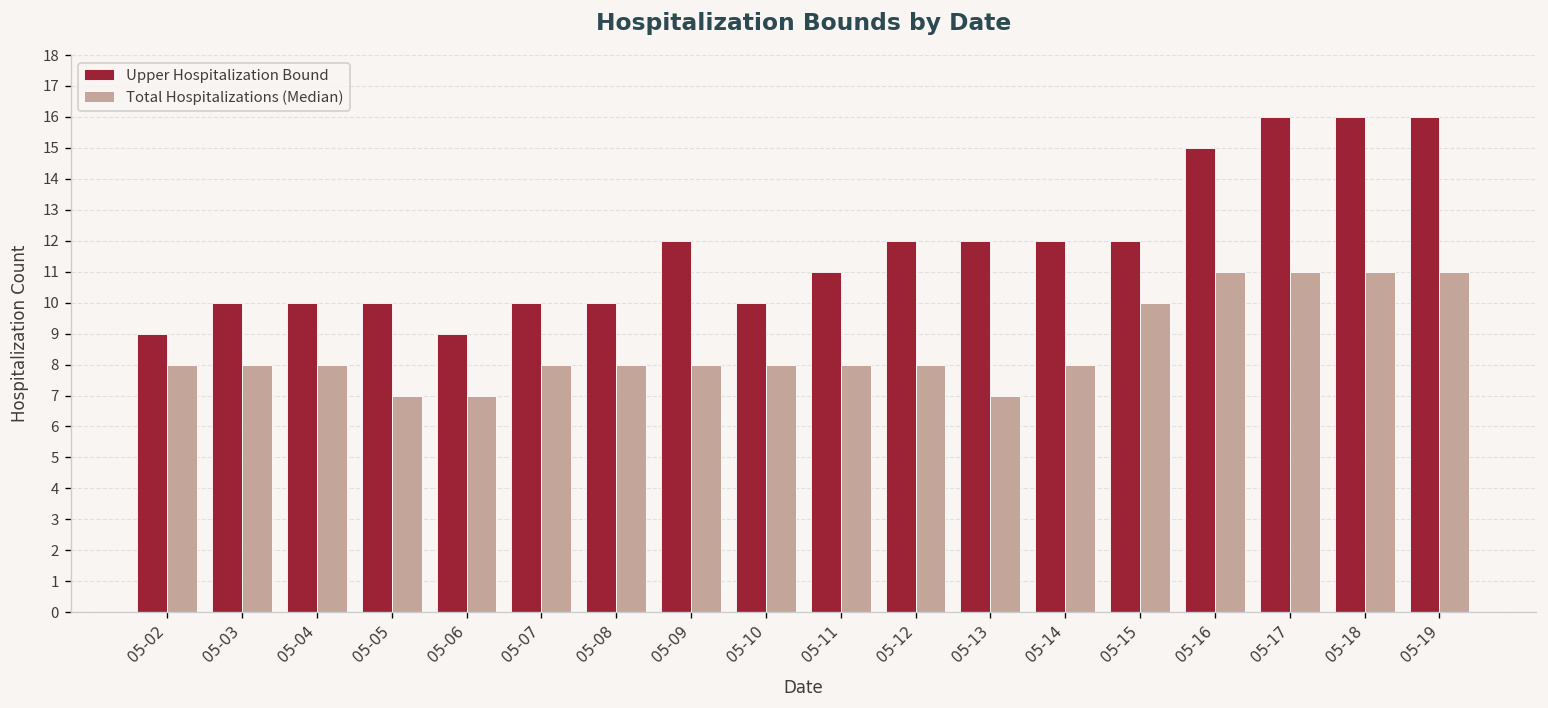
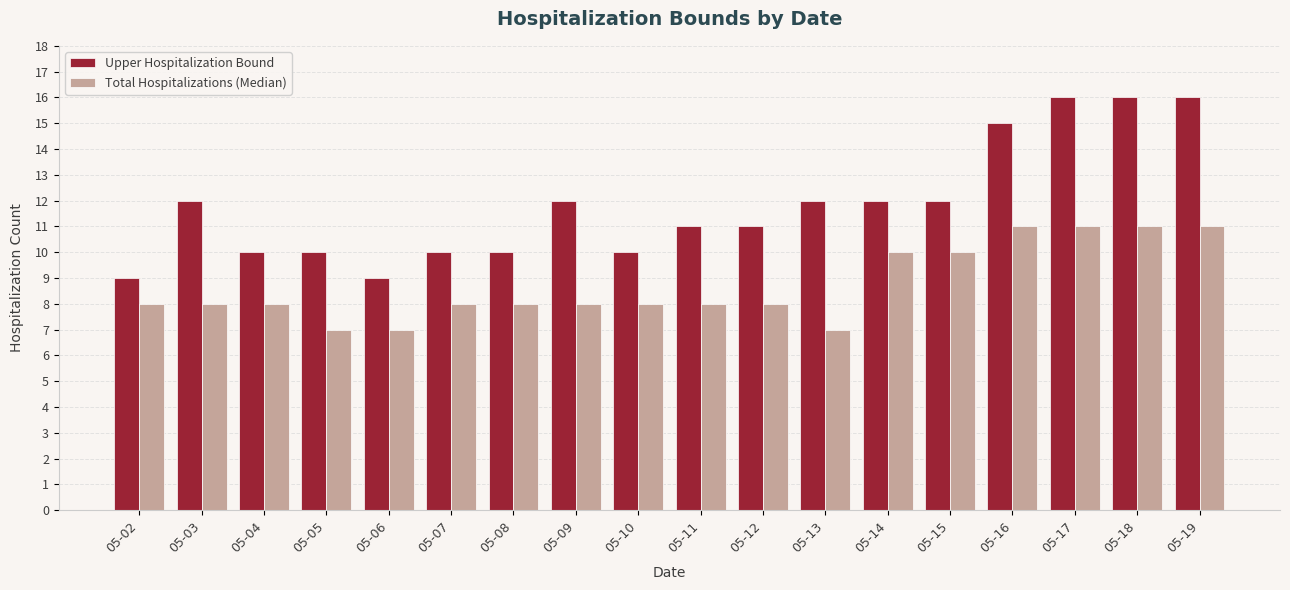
Upper Hospitalization Bound, 05-03: 10 -> 12
Upper Hospitalization Bound, 05-12: 12 -> 11
Total Hospitalizations (Median), 05-14: 8 -> 10
